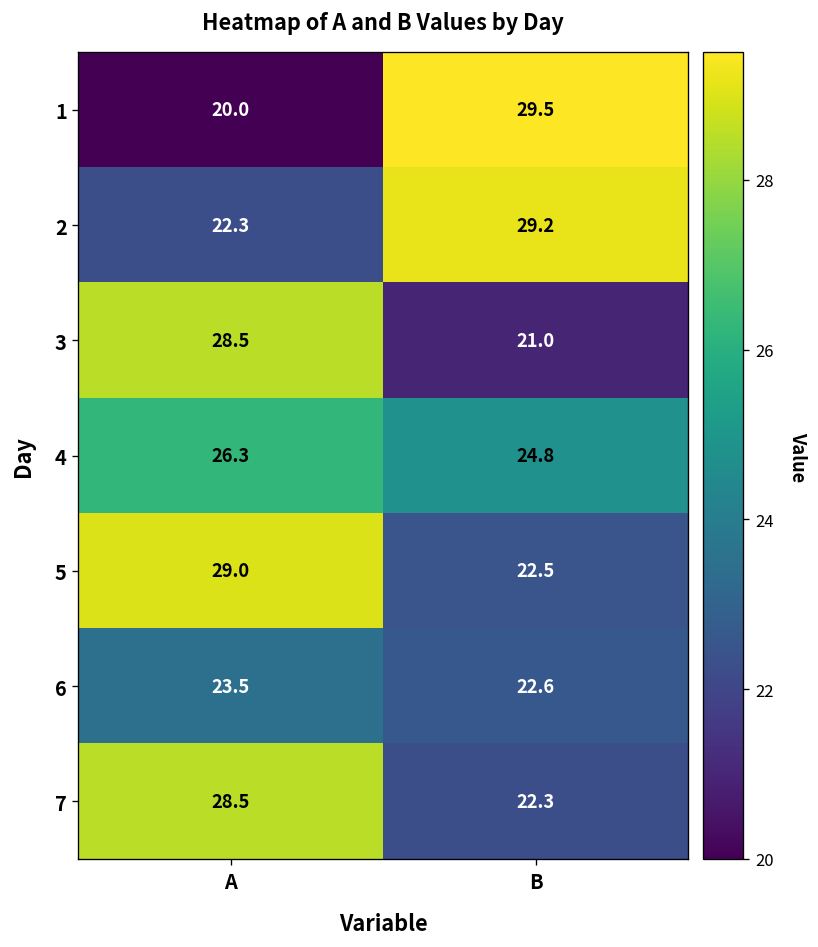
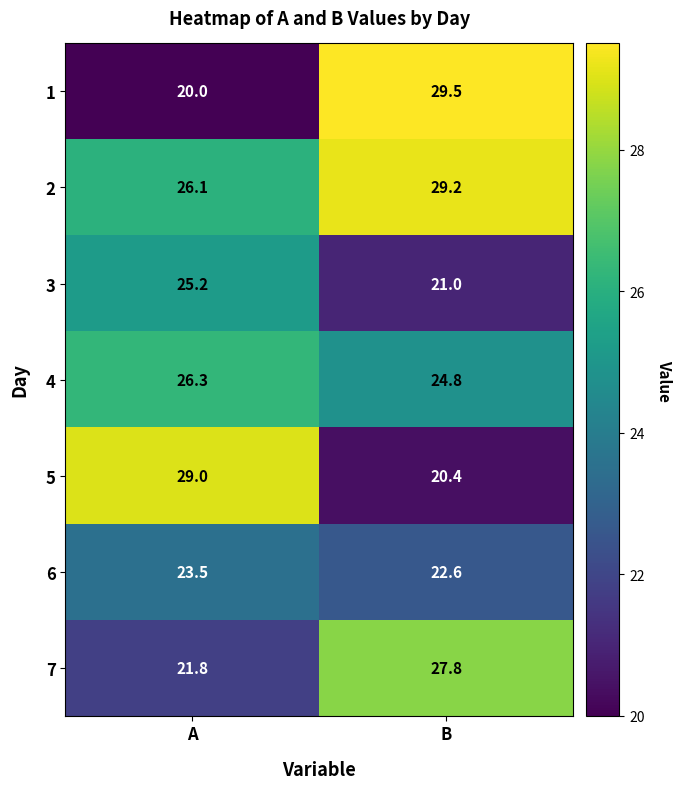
2, A: 22.3 -> 26.1
3, A: 28.5 -> 25.2
5, B: 22.5 -> 20.4
7, A: 28.5 -> 21.8
7, B: 22.3 -> 27.8
